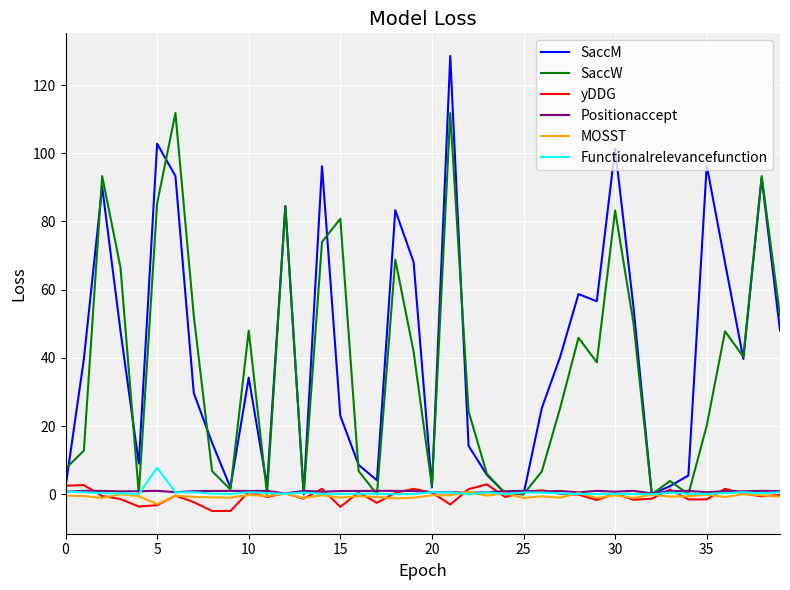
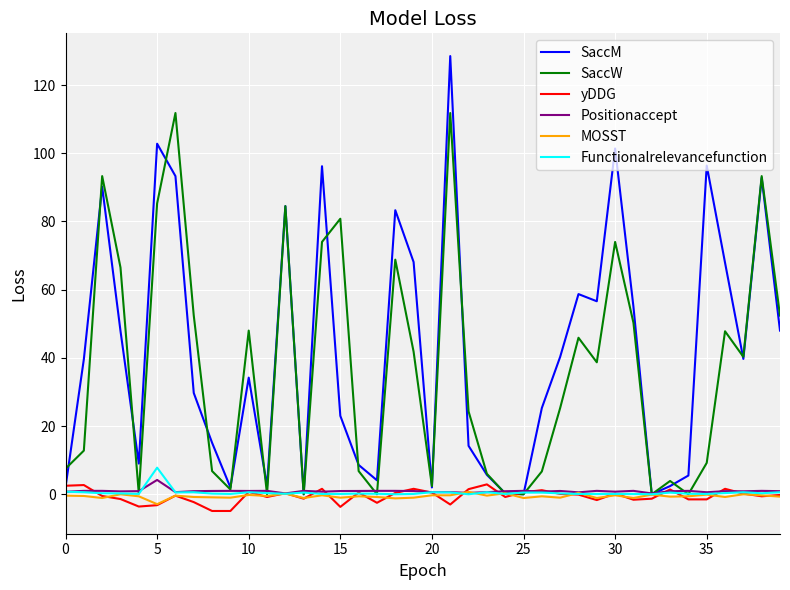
Positionaccept, 5: 1 -> 4
SaccW, 30: 83 -> 74
SaccW, 35: 20 -> 9
